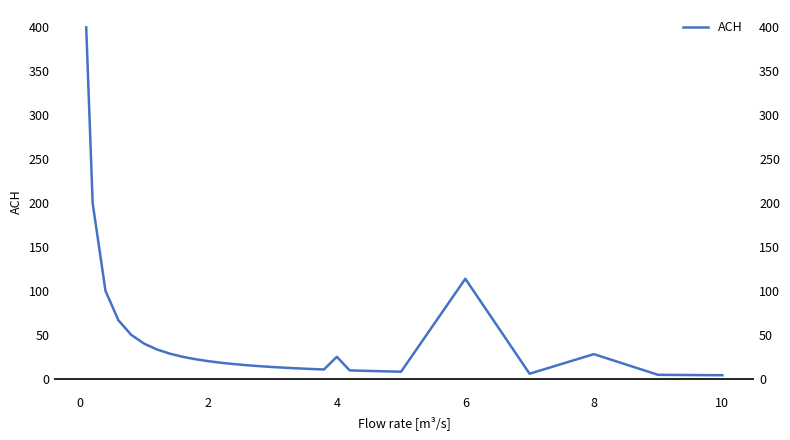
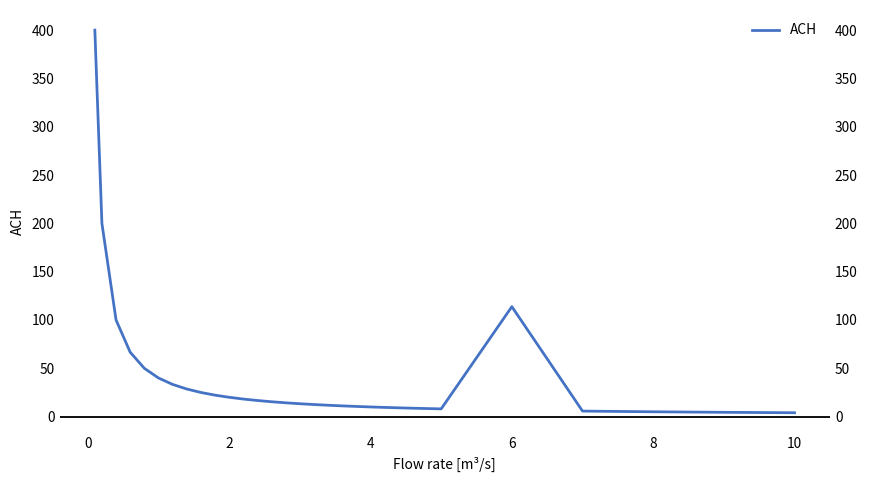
4: 30 -> 10
8: 30 -> 10
